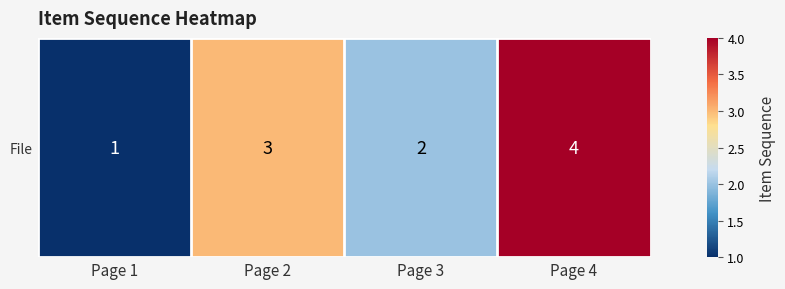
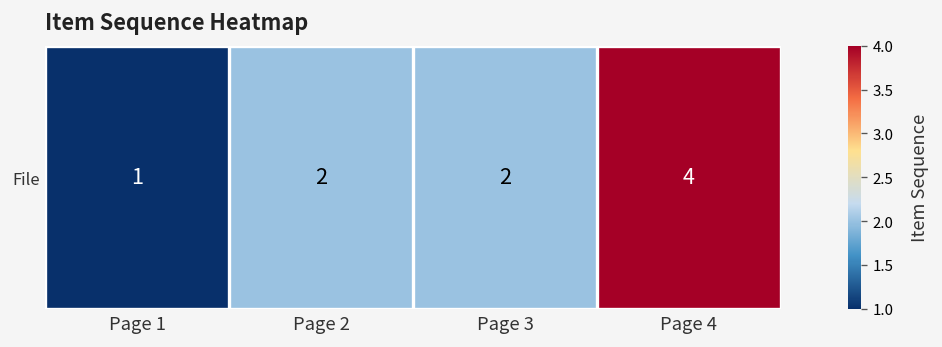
File, Page 2: 3 -> 2
